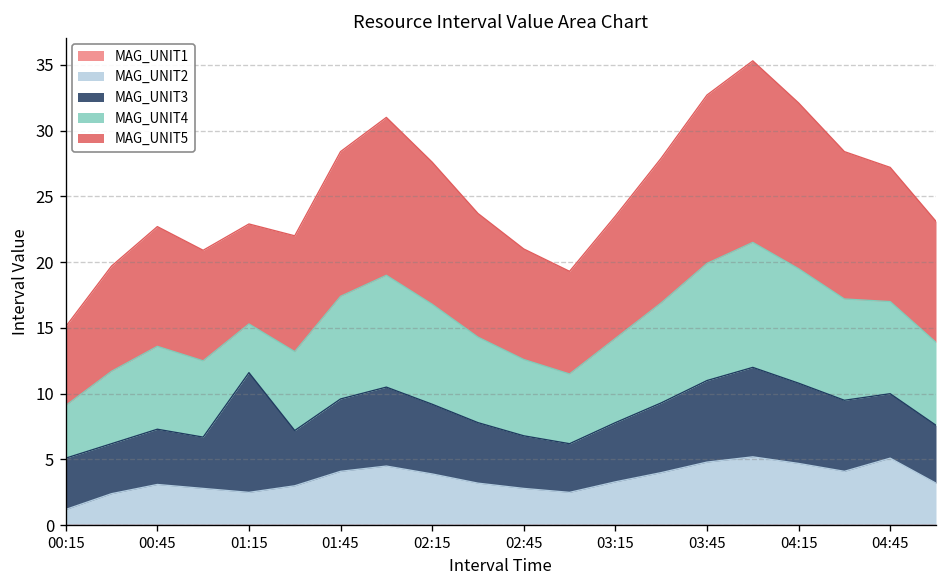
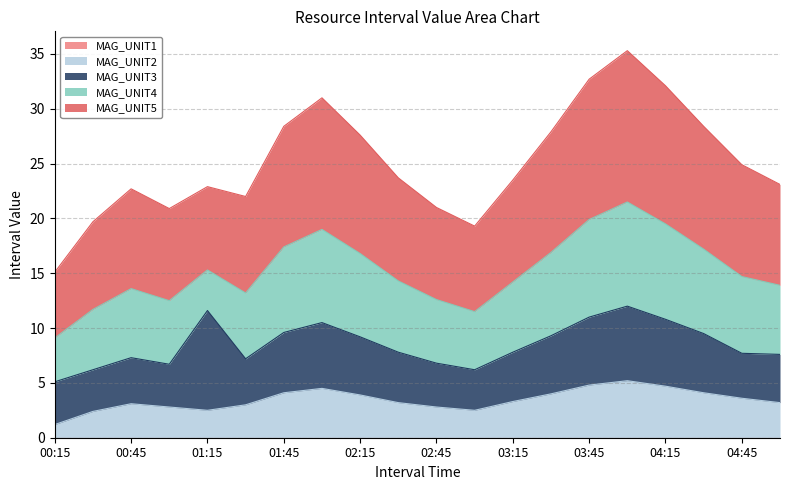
MAG_UNIT2, 04:45: 5.1 -> 3.6
MAG_UNIT3, 04:45: 4.9 -> 4.1
